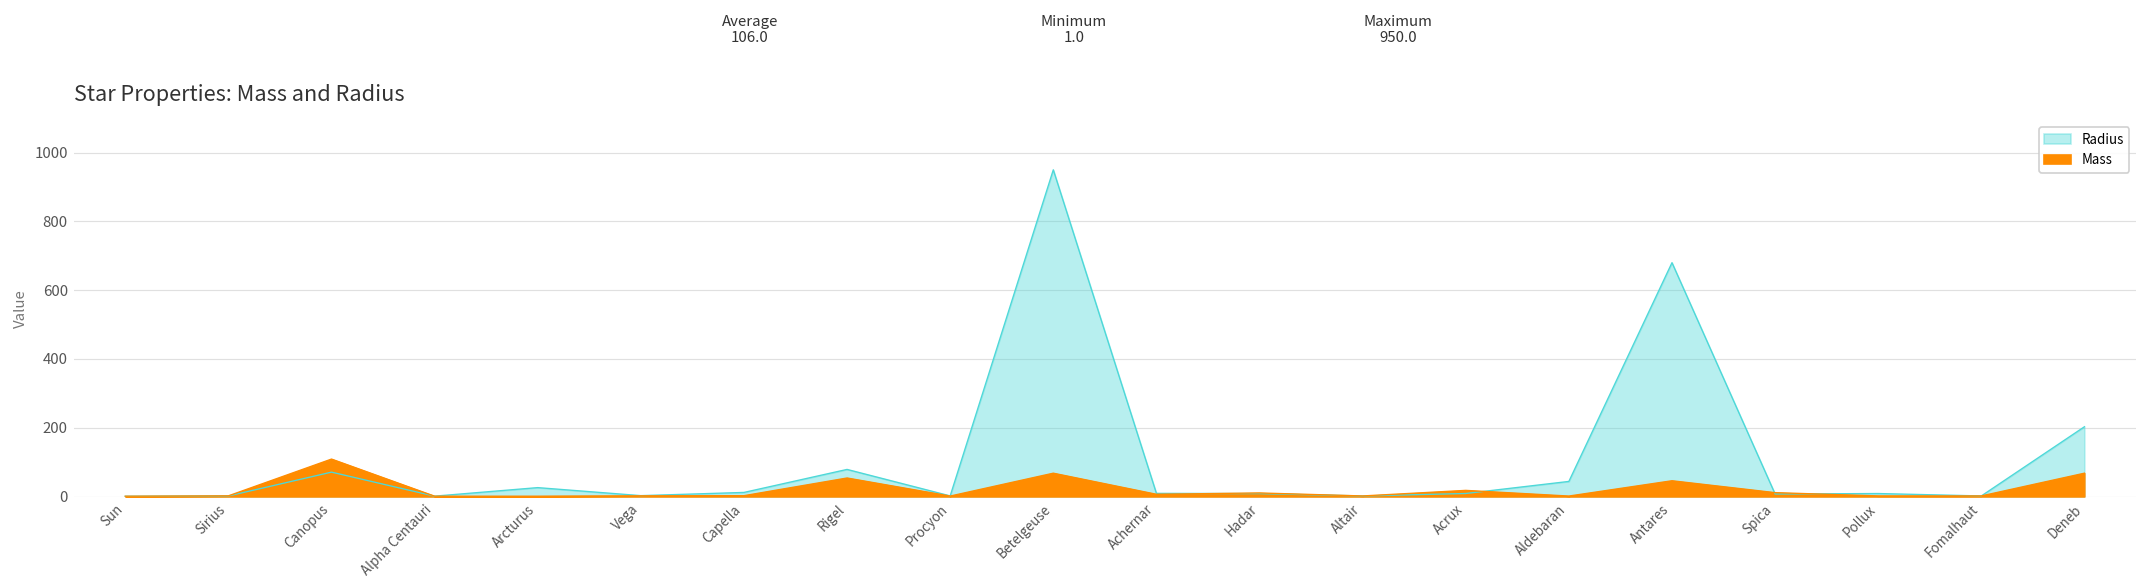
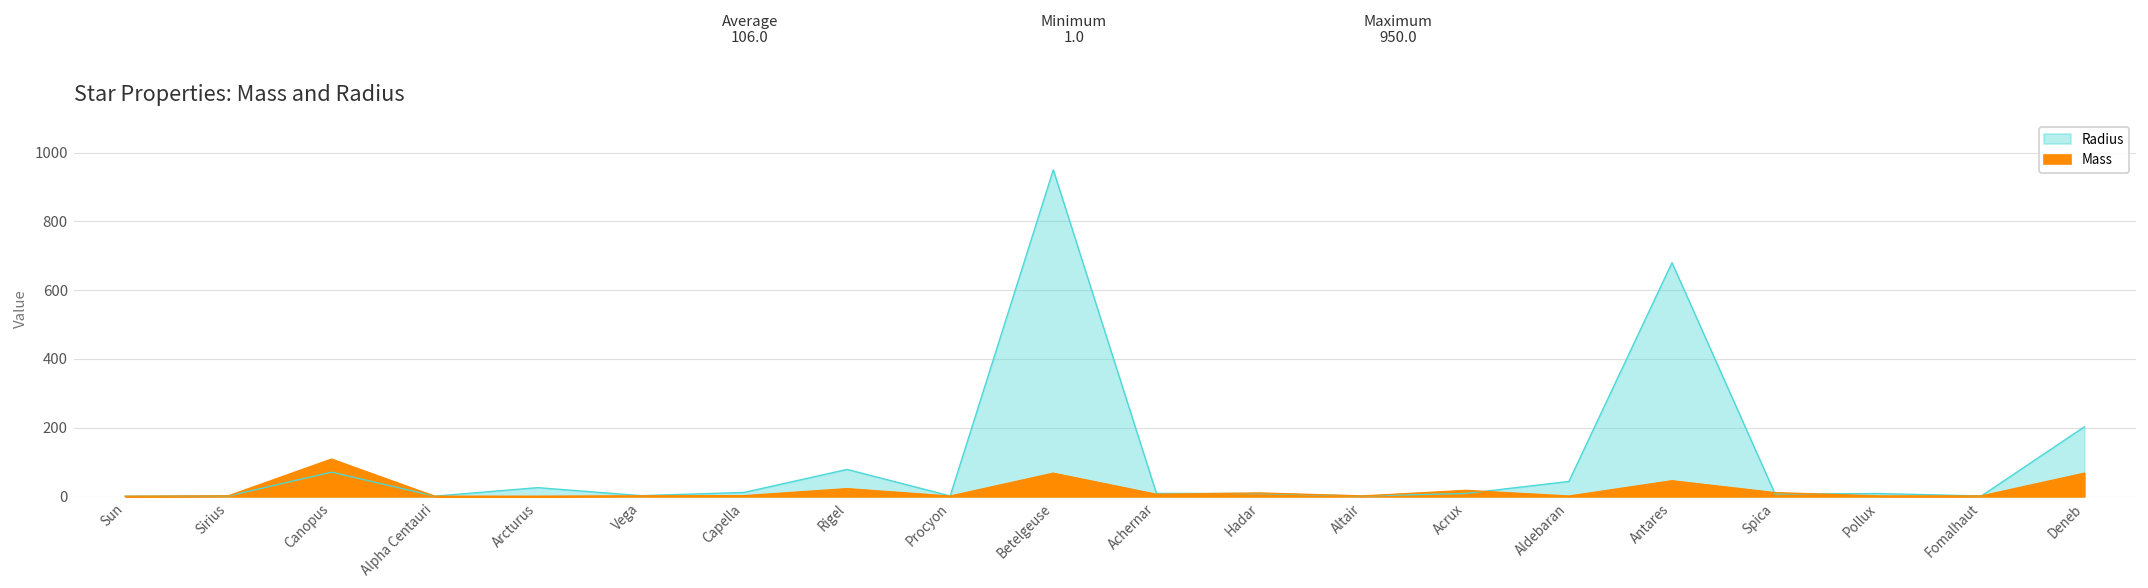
Mass, Rigel: 50 -> 20
